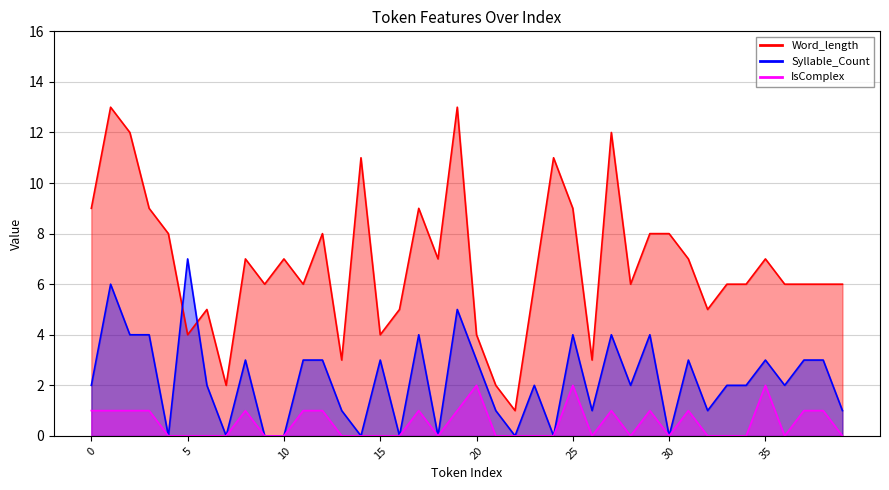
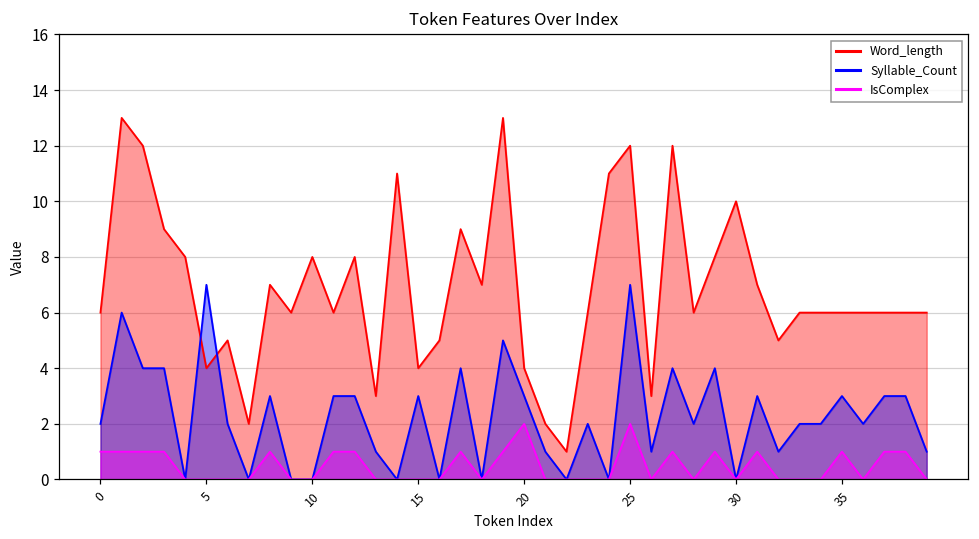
Word_length, 0: 9 -> 6
Word_length, 10: 7 -> 8
Word_length, 25: 9 -> 12
Syllable_Count, 25: 4 -> 7
Word_length, 30: 8 -> 10
Word_length, 35: 7 -> 6
IsComplex, 35: 2 -> 1
